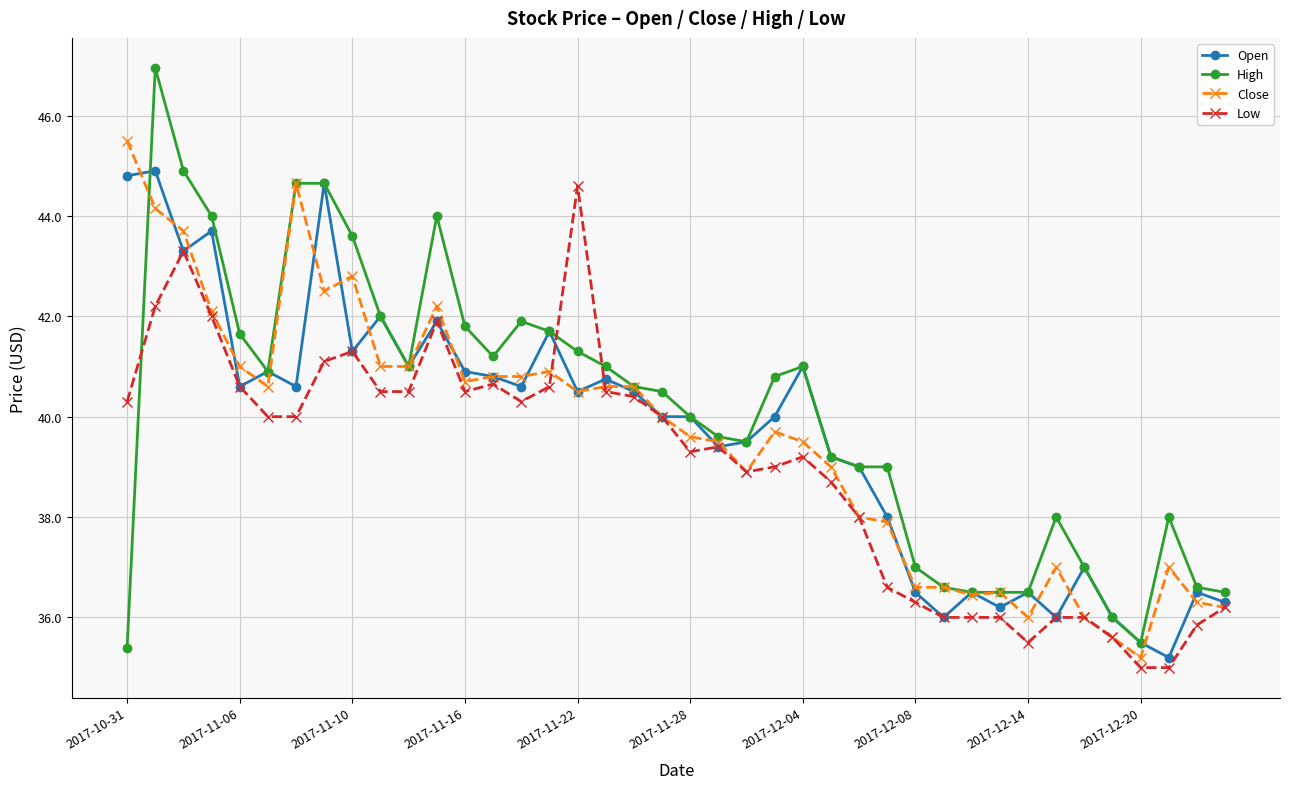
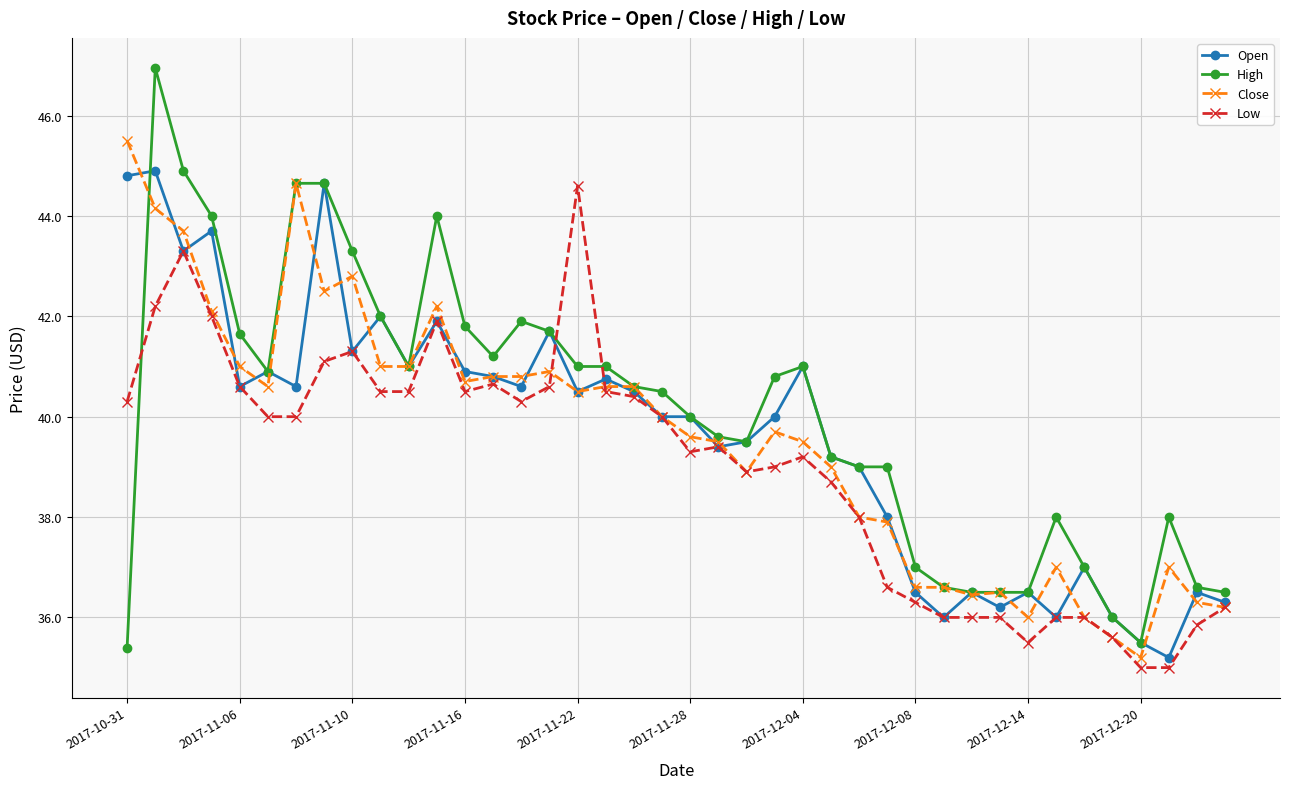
High, 2017-11-10: 43.6 -> 43.3
High, 2017-11-22: 41.3 -> 41.0
